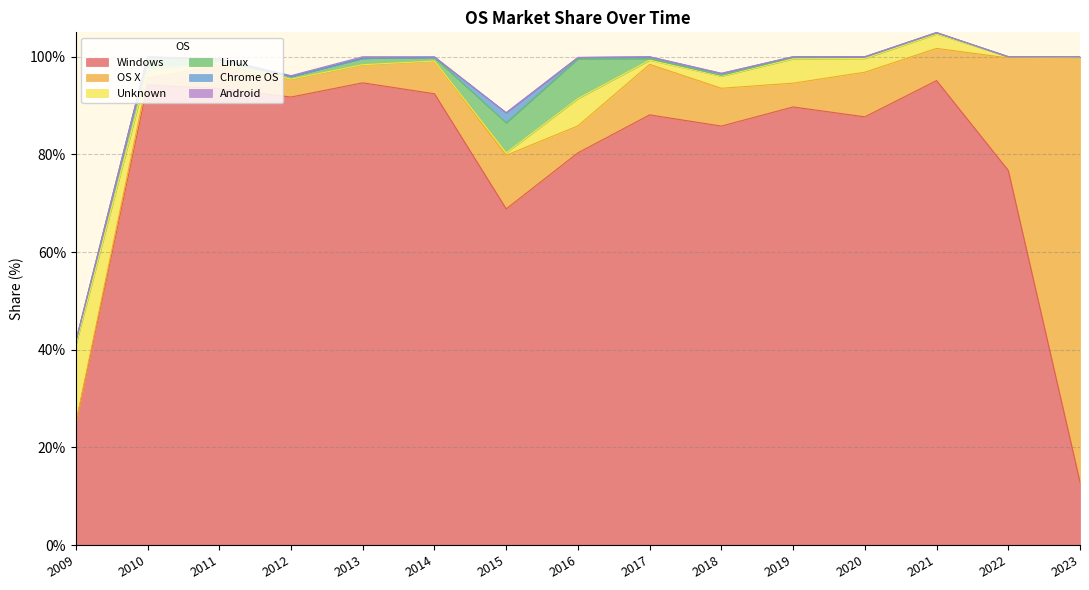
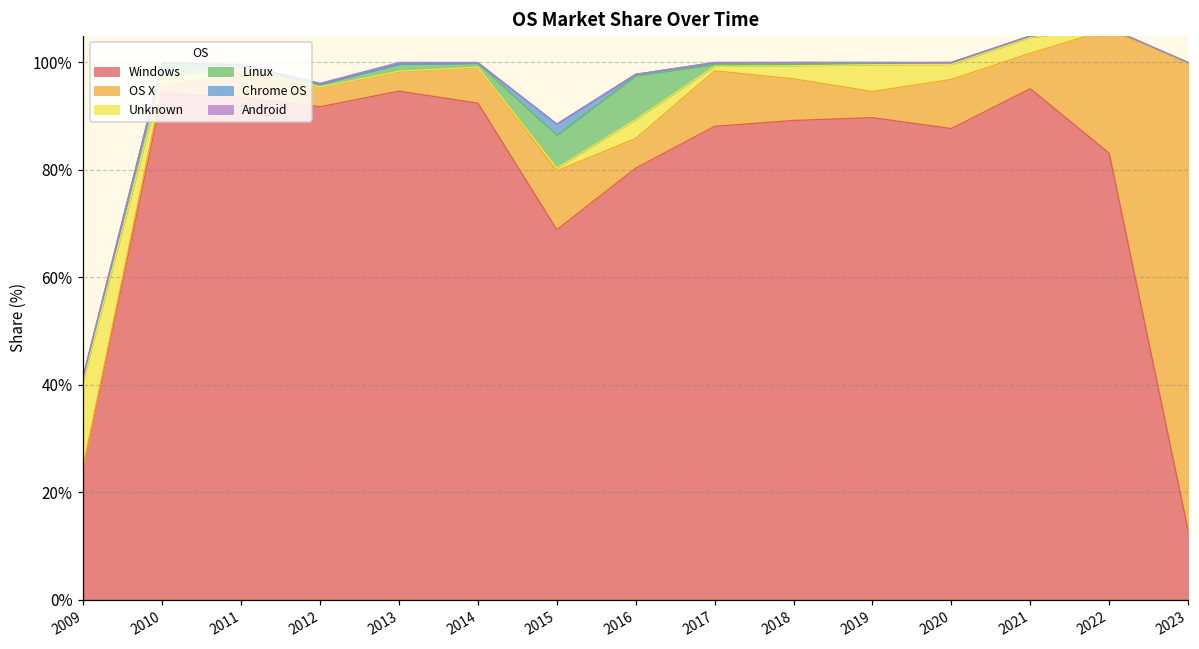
Unknown, 2016: 6% -> 4%
Windows, 2018: 86% -> 89%
Windows, 2022: 77% -> 83%
